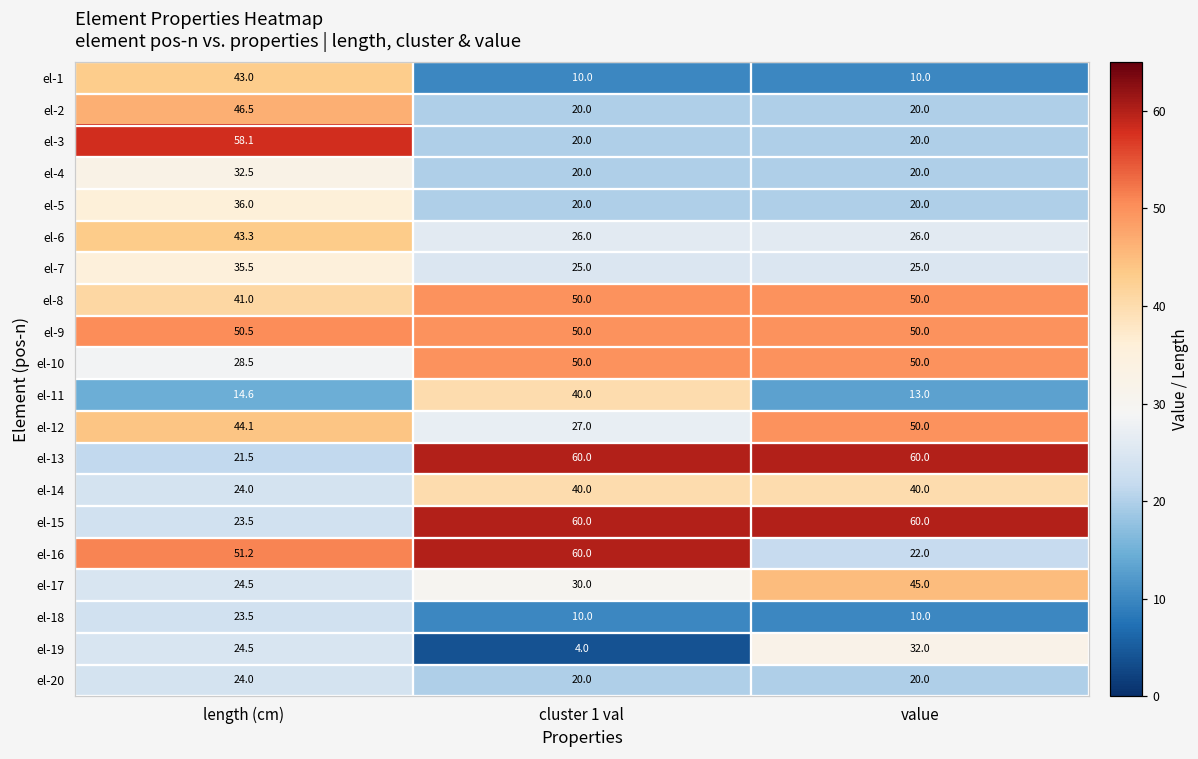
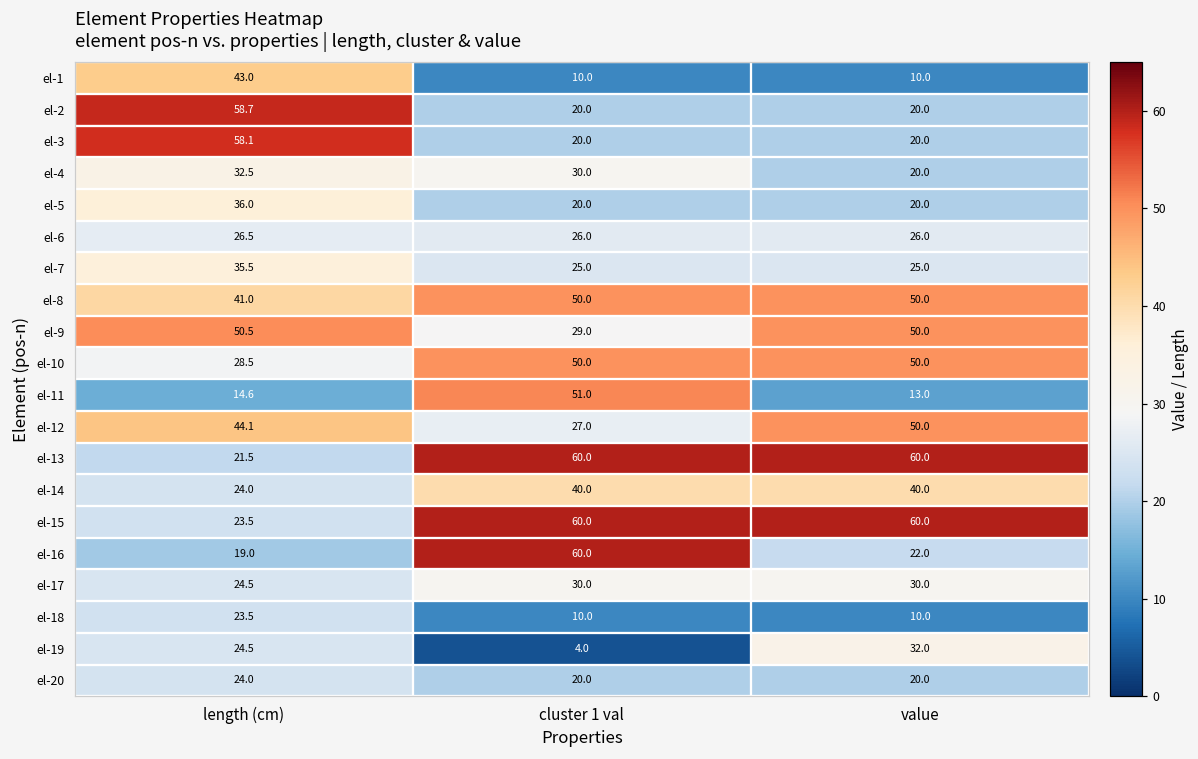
el-2, length (cm): 46.5 -> 58.7
el-4, cluster 1 val: 20.0 -> 30.0
el-6, length (cm): 43.3 -> 26.5
el-9, cluster 1 val: 50.0 -> 29.0
el-11, cluster 1 val: 40.0 -> 51.0
el-16, length (cm): 51.2 -> 19.0
el-17, value: 45.0 -> 30.0
